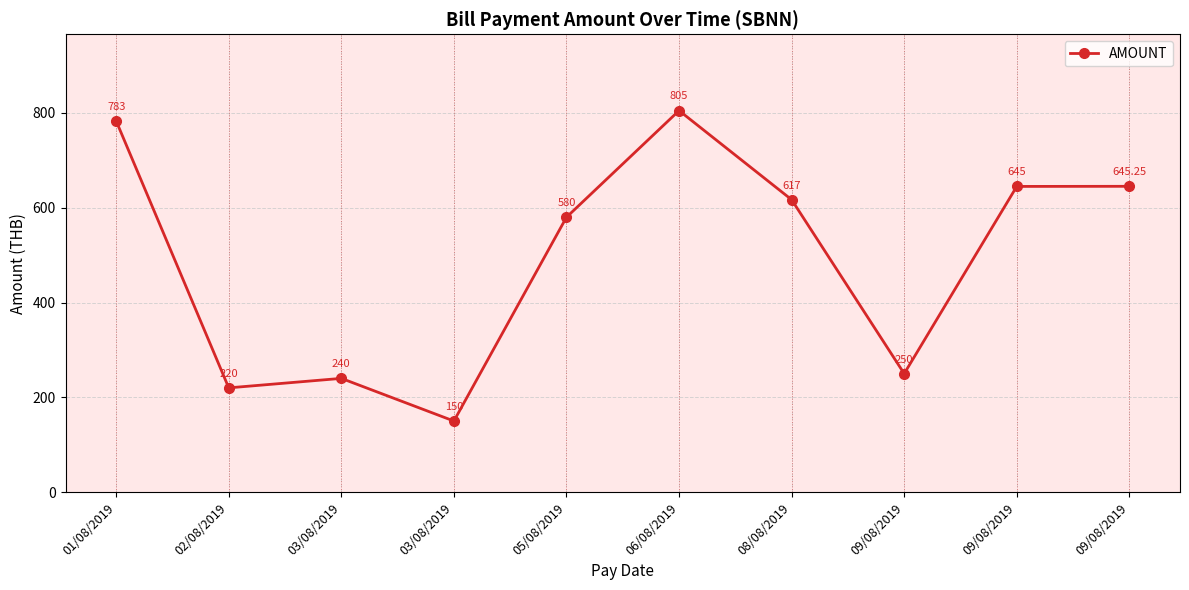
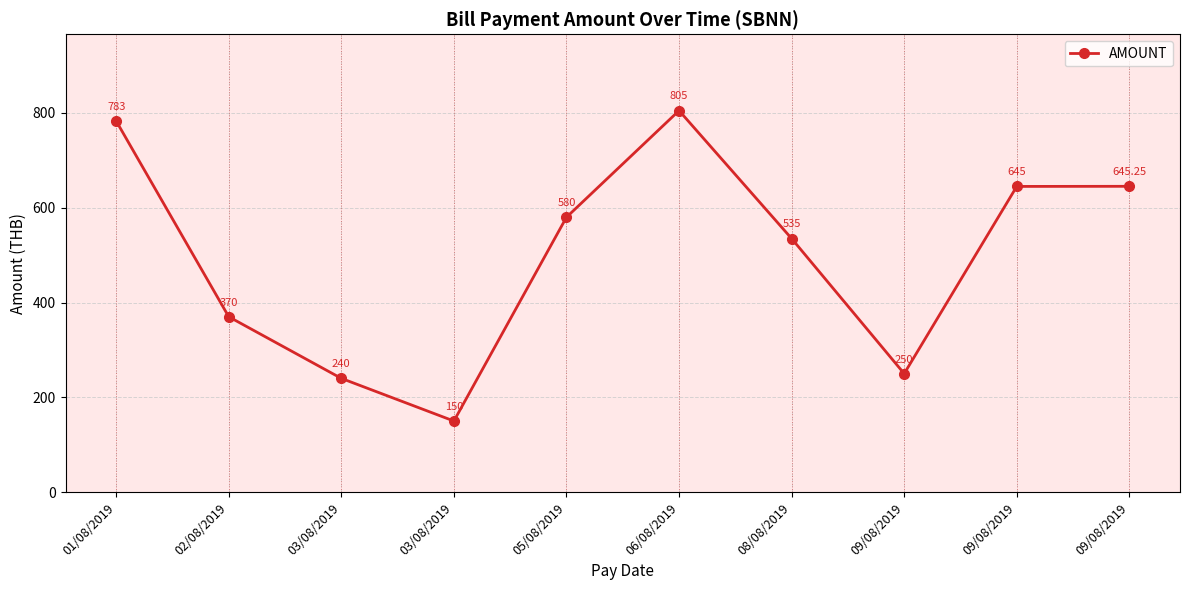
02/08/2019: 220 -> 370
08/08/2019: 617 -> 535
